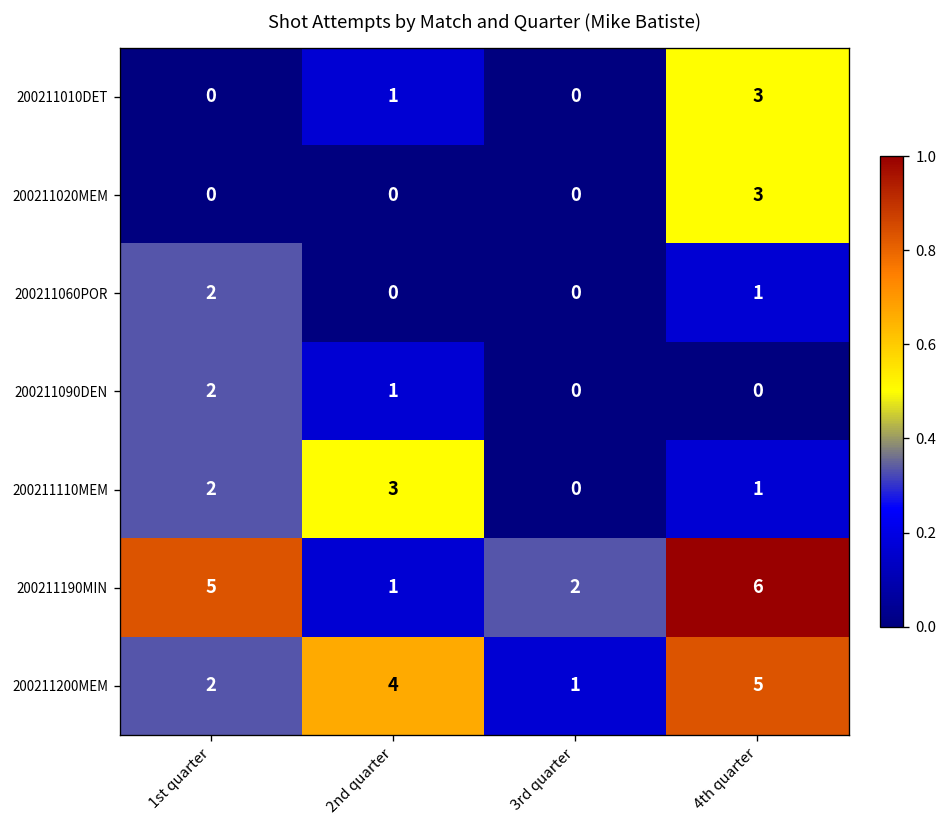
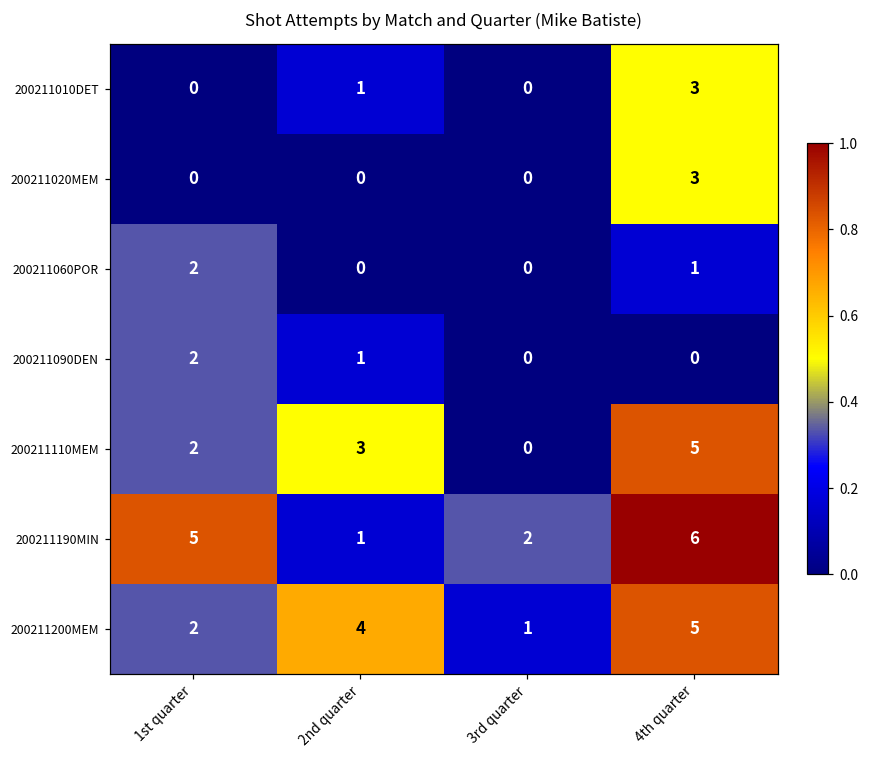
200211110MEM, 4th quarter: 1 -> 5
